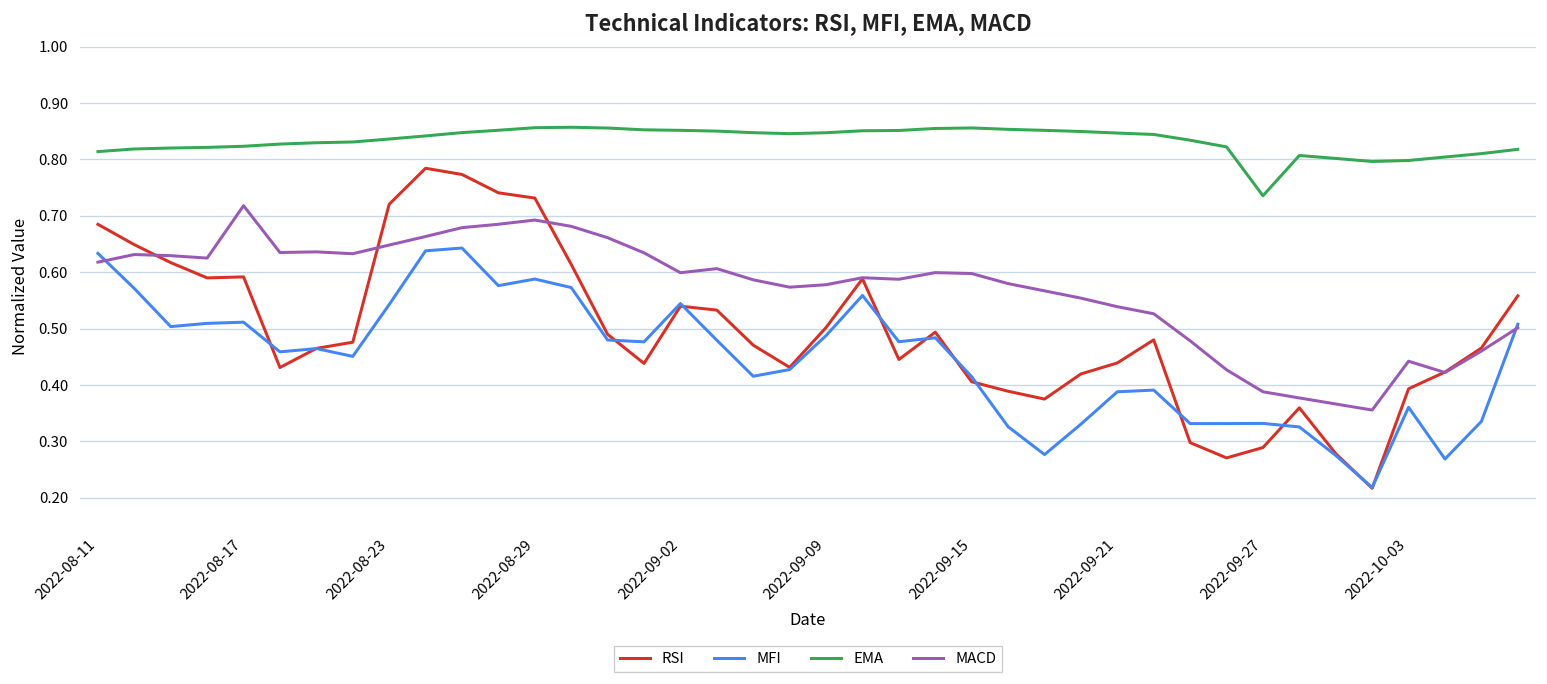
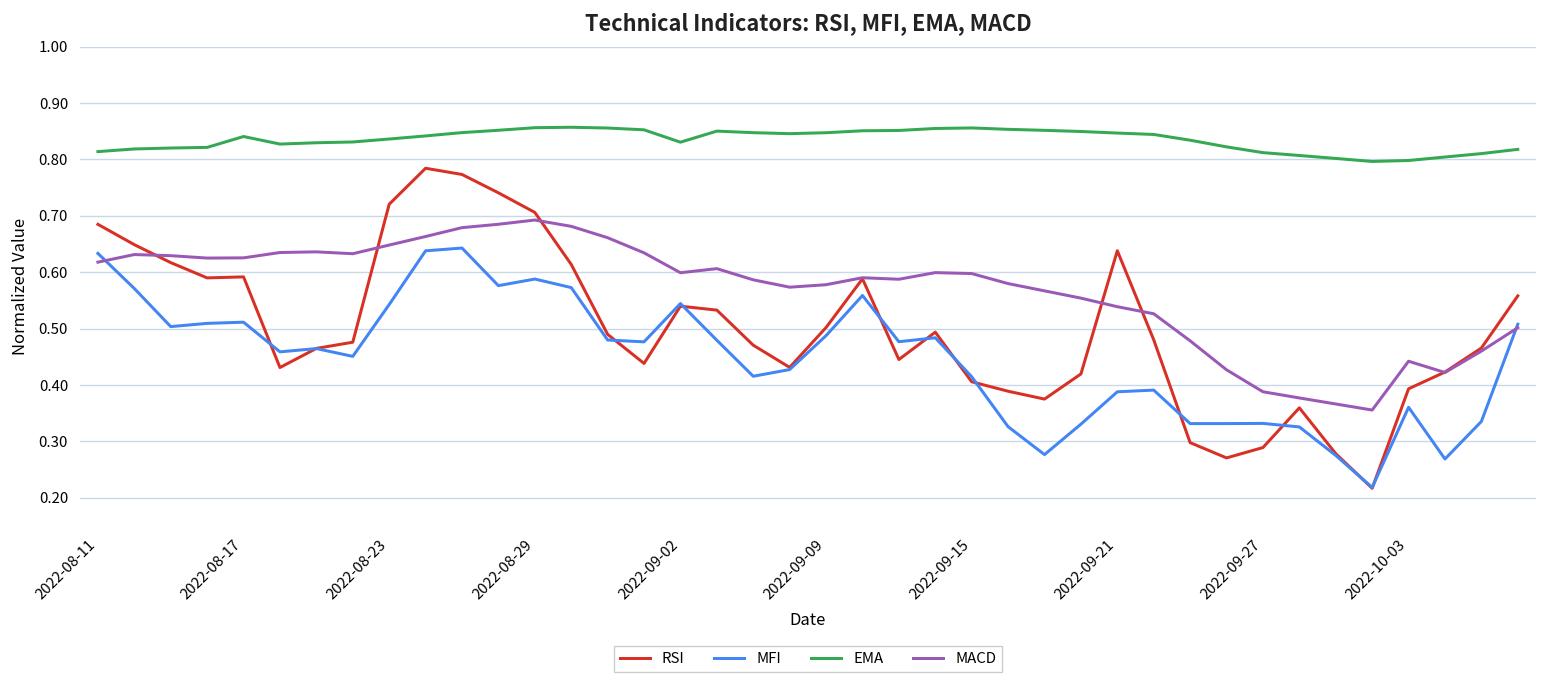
EMA, 2022-08-17: 0.82 -> 0.84
MACD, 2022-08-17: 0.72 -> 0.63
RSI, 2022-08-29: 0.73 -> 0.71
EMA, 2022-09-02: 0.85 -> 0.83
RSI, 2022-09-21: 0.44 -> 0.64
EMA, 2022-09-27: 0.74 -> 0.81
